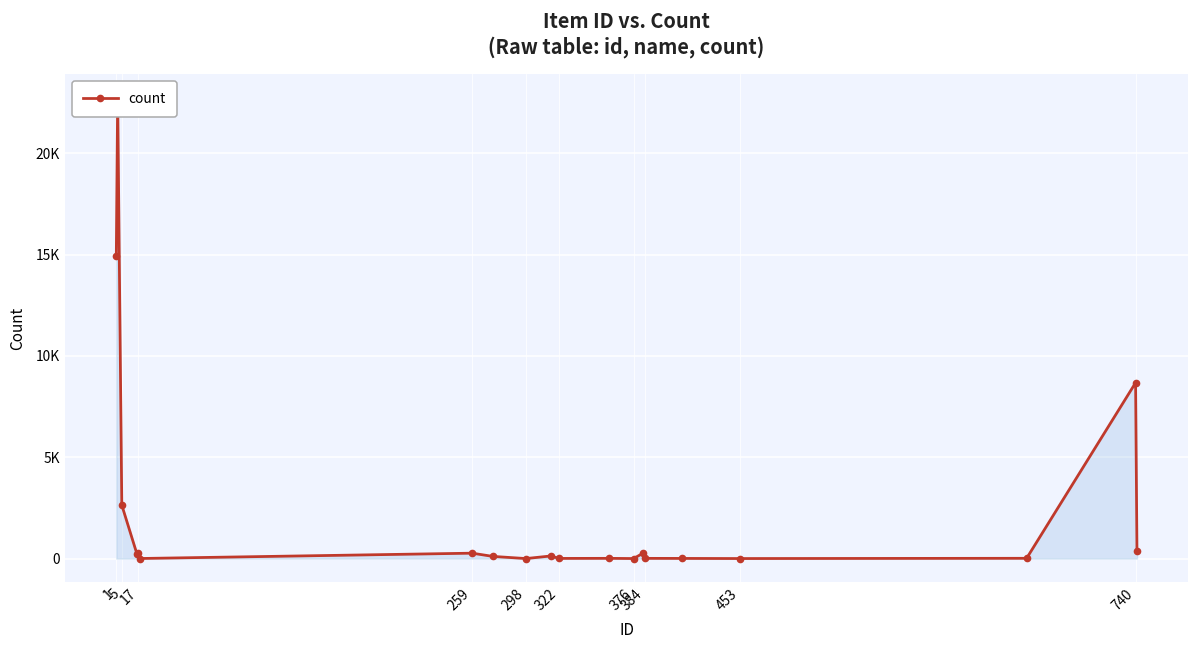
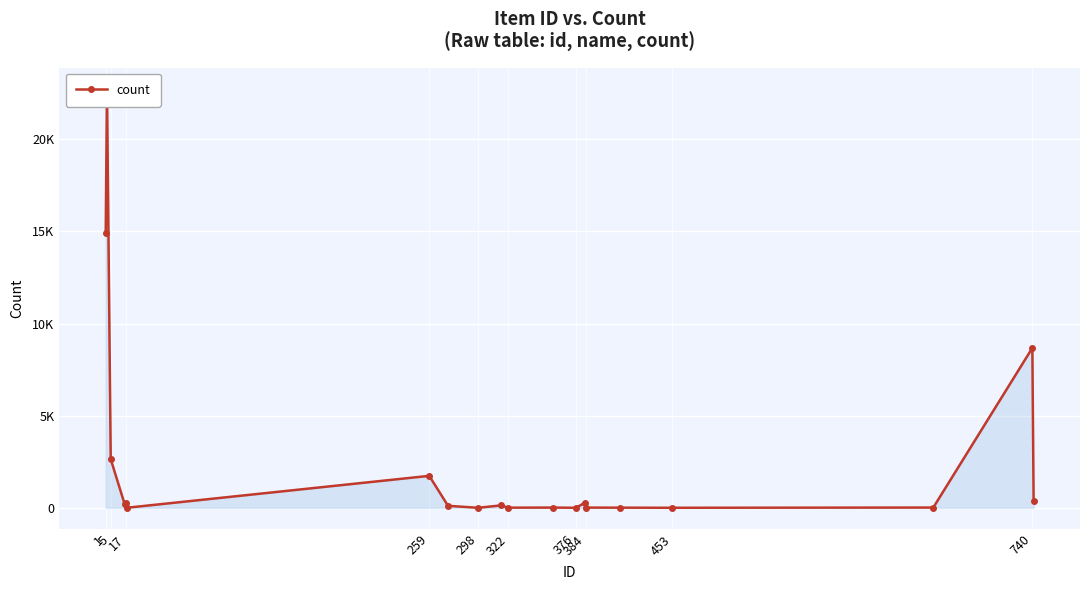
259: 300 -> 1700
